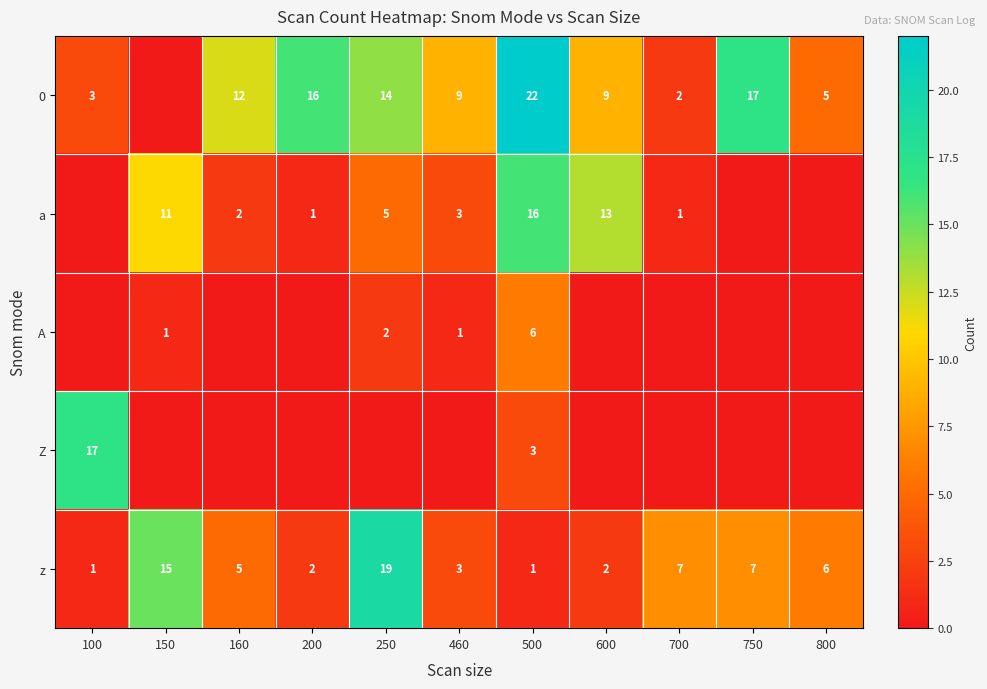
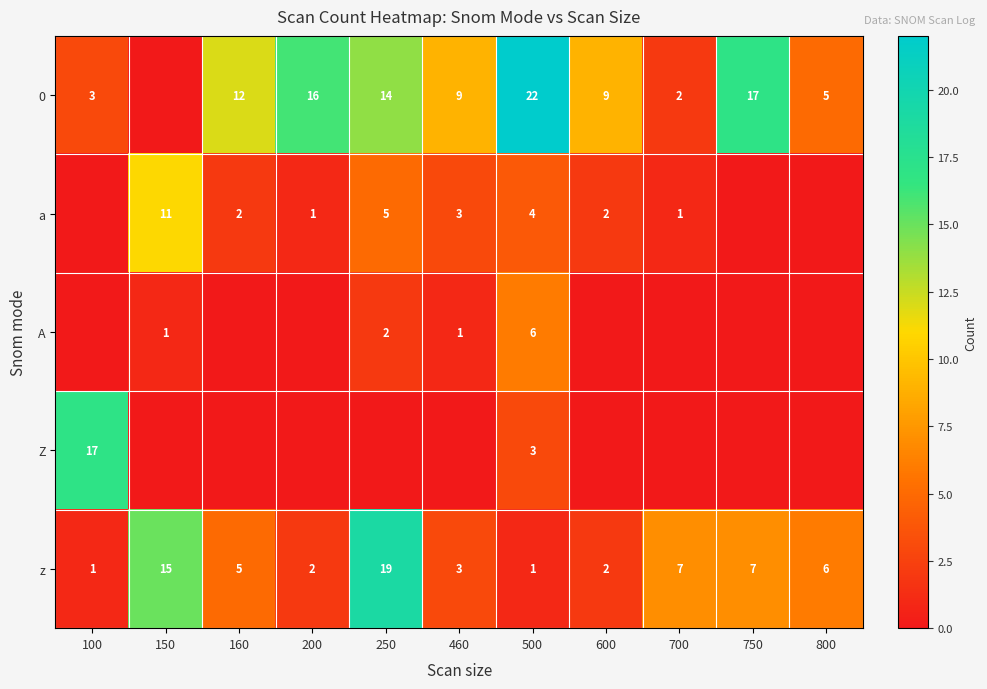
a, 500: 16 -> 4
a, 600: 13 -> 2
